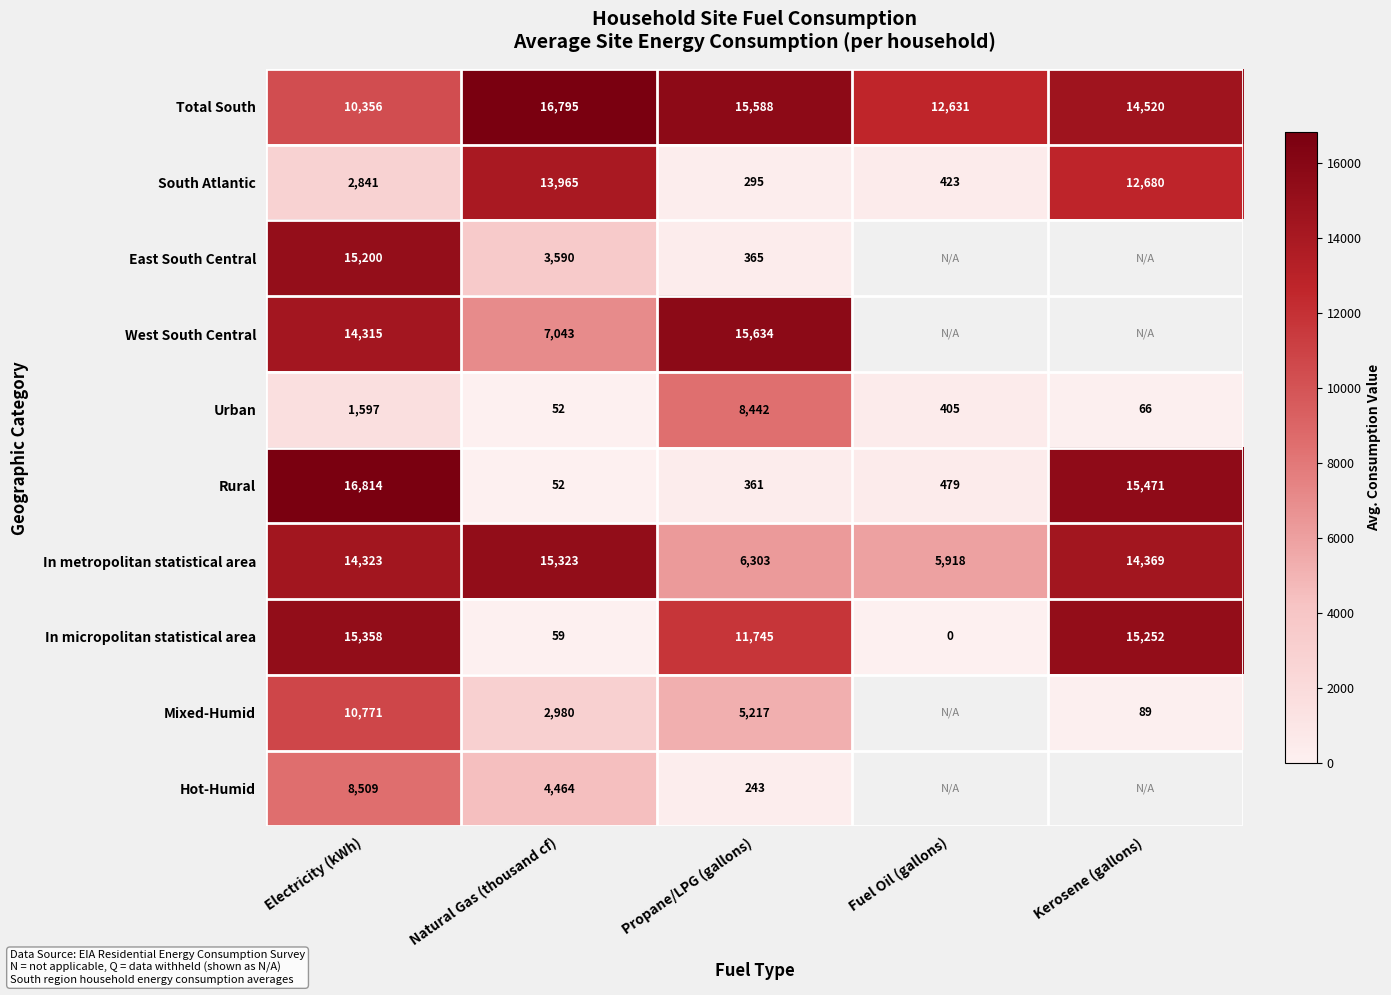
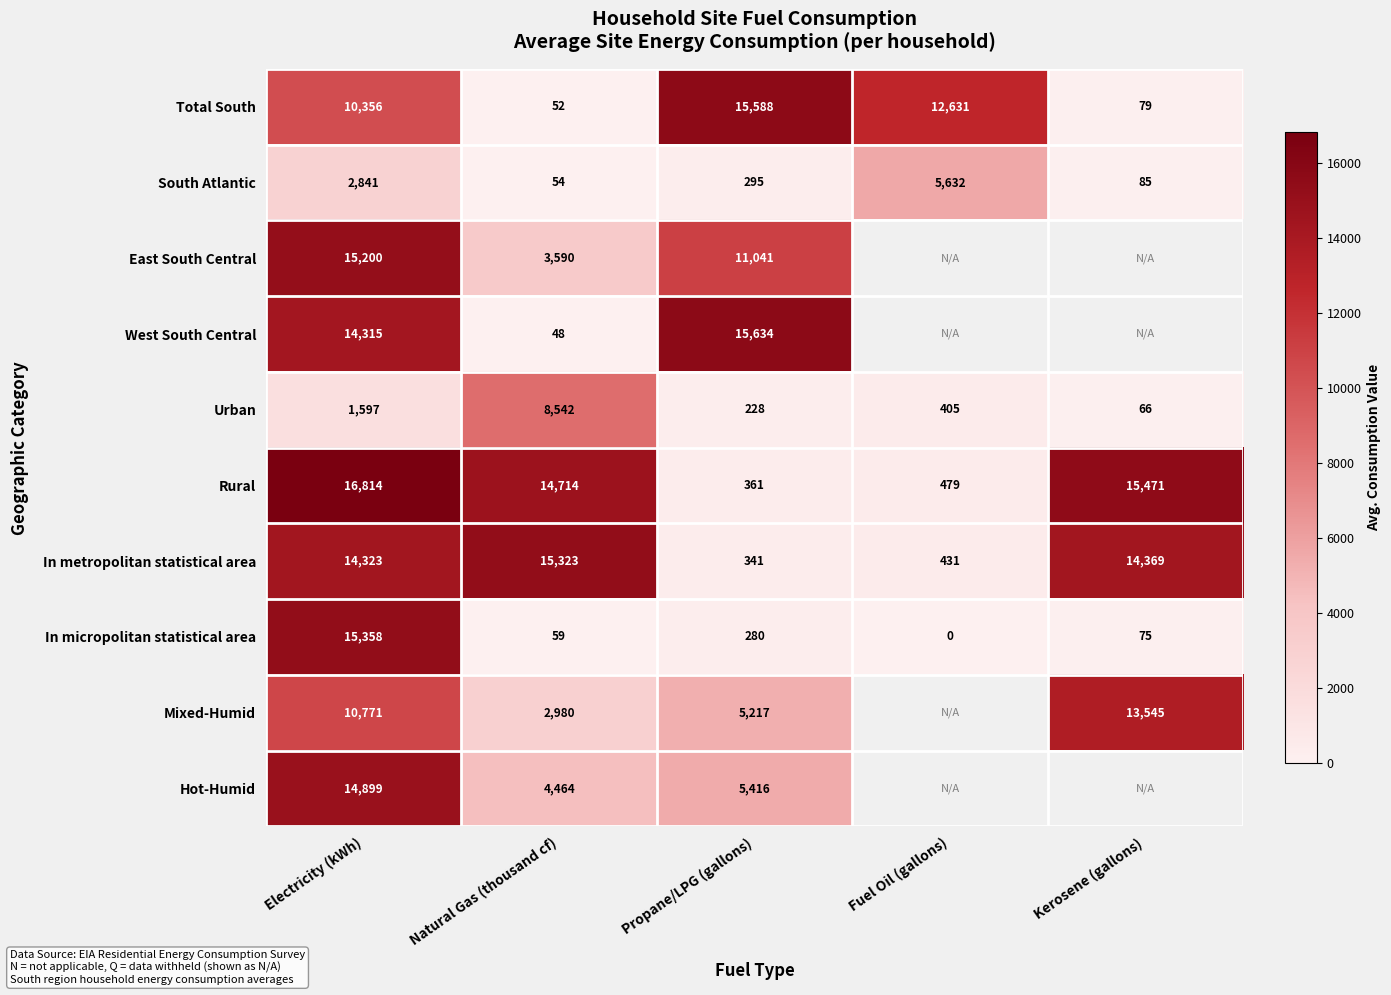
Total South, Natural Gas (thousand cf): 16,795 -> 52
Total South, Kerosene (gallons): 14,520 -> 79
South Atlantic, Natural Gas (thousand cf): 13,965 -> 54
South Atlantic, Fuel Oil (gallons): 423 -> 5,632
South Atlantic, Kerosene (gallons): 12,680 -> 85
East South Central, Propane/LPG (gallons): 365 -> 11,041
West South Central, Natural Gas (thousand cf): 7,043 -> 48
Urban, Natural Gas (thousand cf): 52 -> 8,542
Urban, Propane/LPG (gallons): 8,442 -> 228
Rural, Natural Gas (thousand cf): 52 -> 14,714
In metropolitan statistical area, Propane/LPG (gallons): 6,303 -> 341
In metropolitan statistical area, Fuel Oil (gallons): 5,918 -> 431
In micropolitan statistical area, Propane/LPG (gallons): 11,745 -> 280
In micropolitan statistical area, Kerosene (gallons): 15,252 -> 75
Mixed-Humid, Kerosene (gallons): 89 -> 13,545
Hot-Humid, Electricity (kWh): 8,509 -> 14,899
Hot-Humid, Propane/LPG (gallons): 243 -> 5,416
